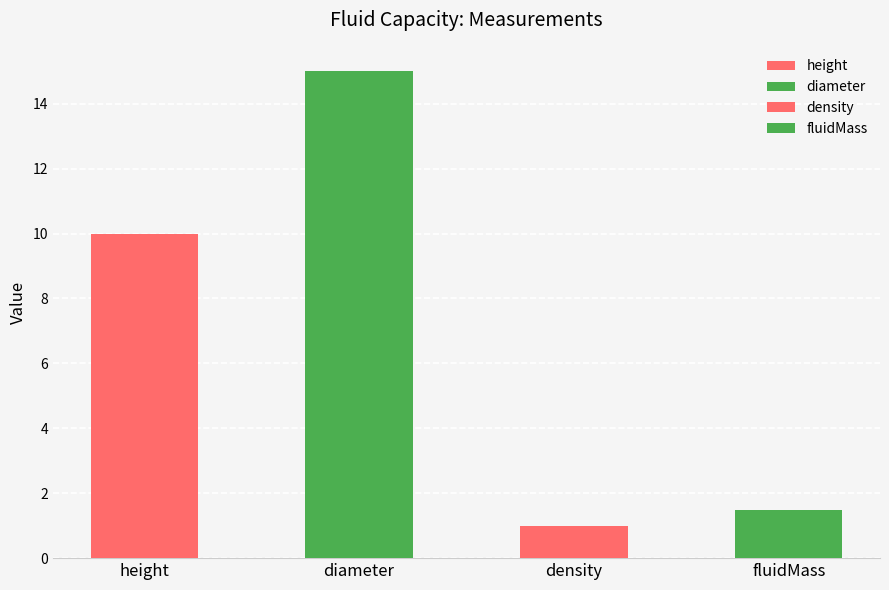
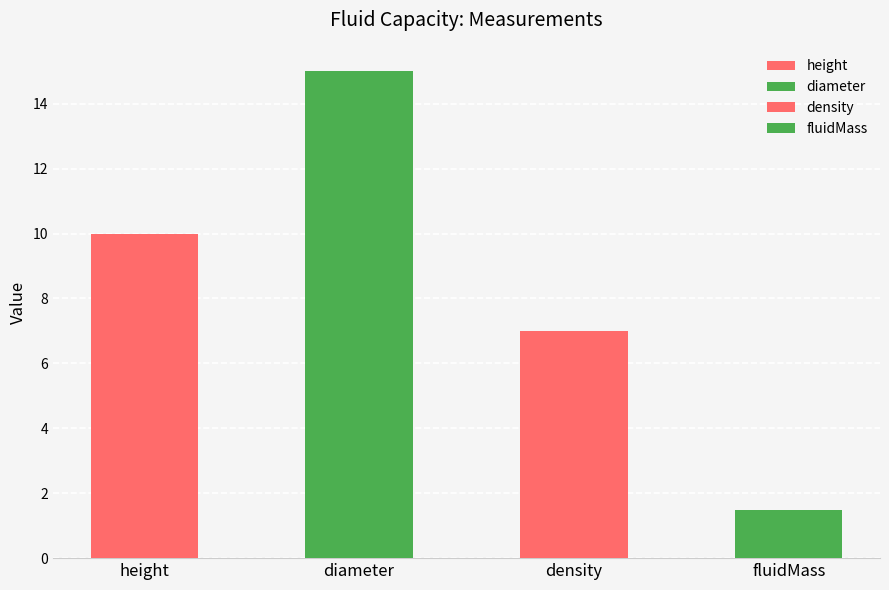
density: 1 -> 7
